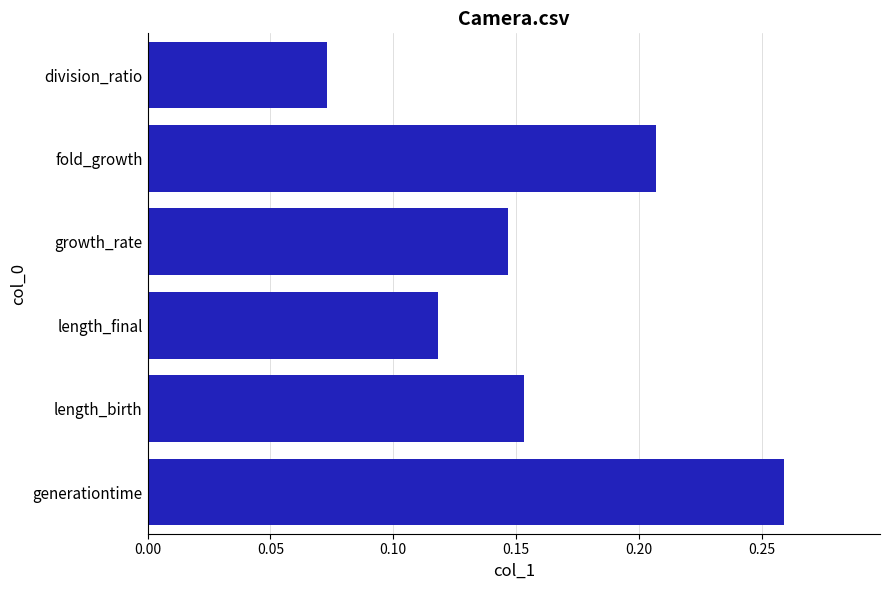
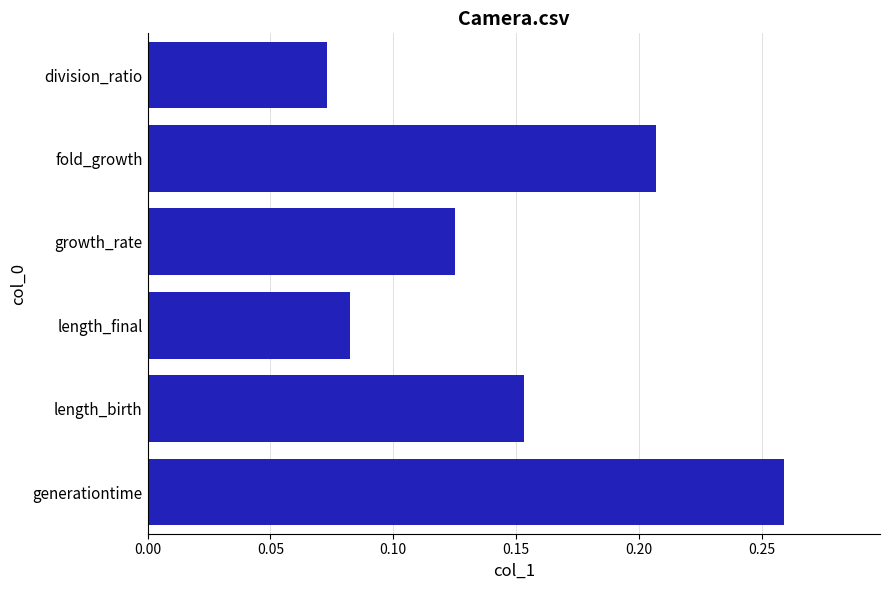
growth_rate: 0.147 -> 0.125
length_final: 0.118 -> 0.083
